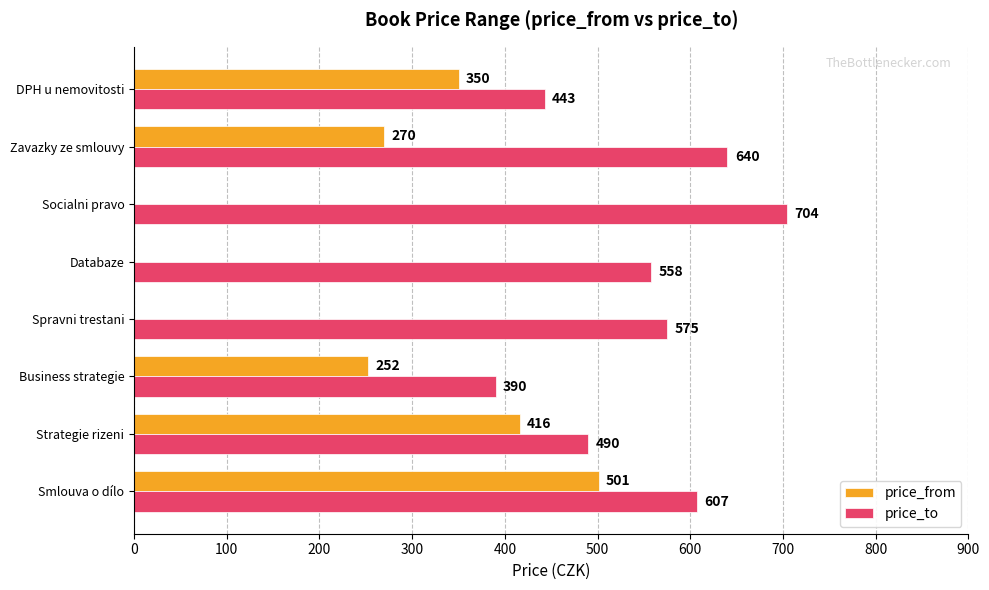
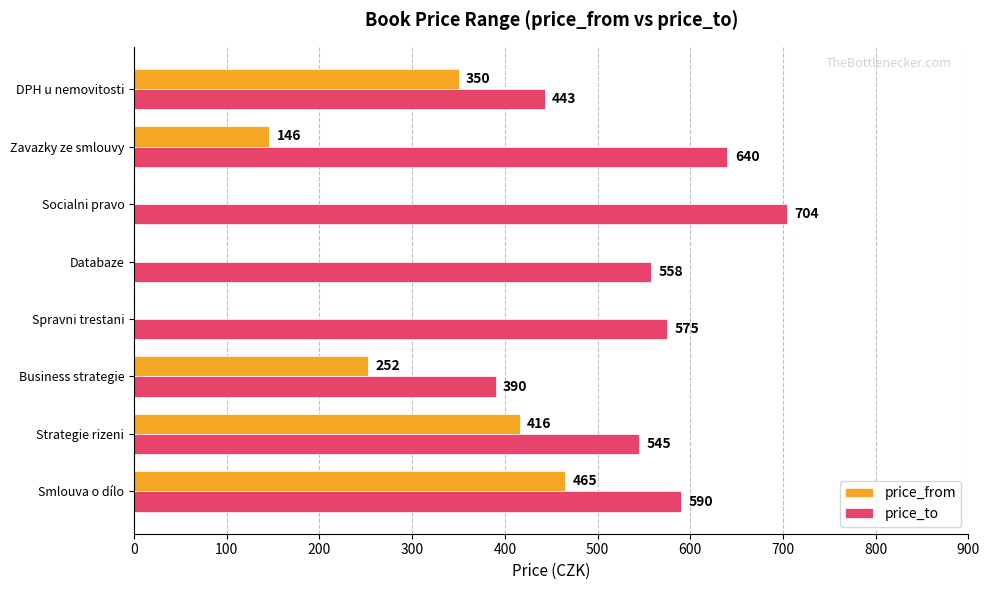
price_from, Zavazky ze smlouvy: 270 -> 146
price_to, Strategie rizeni: 490 -> 545
price_from, Smlouva o dílo: 501 -> 465
price_to, Smlouva o dílo: 607 -> 590
